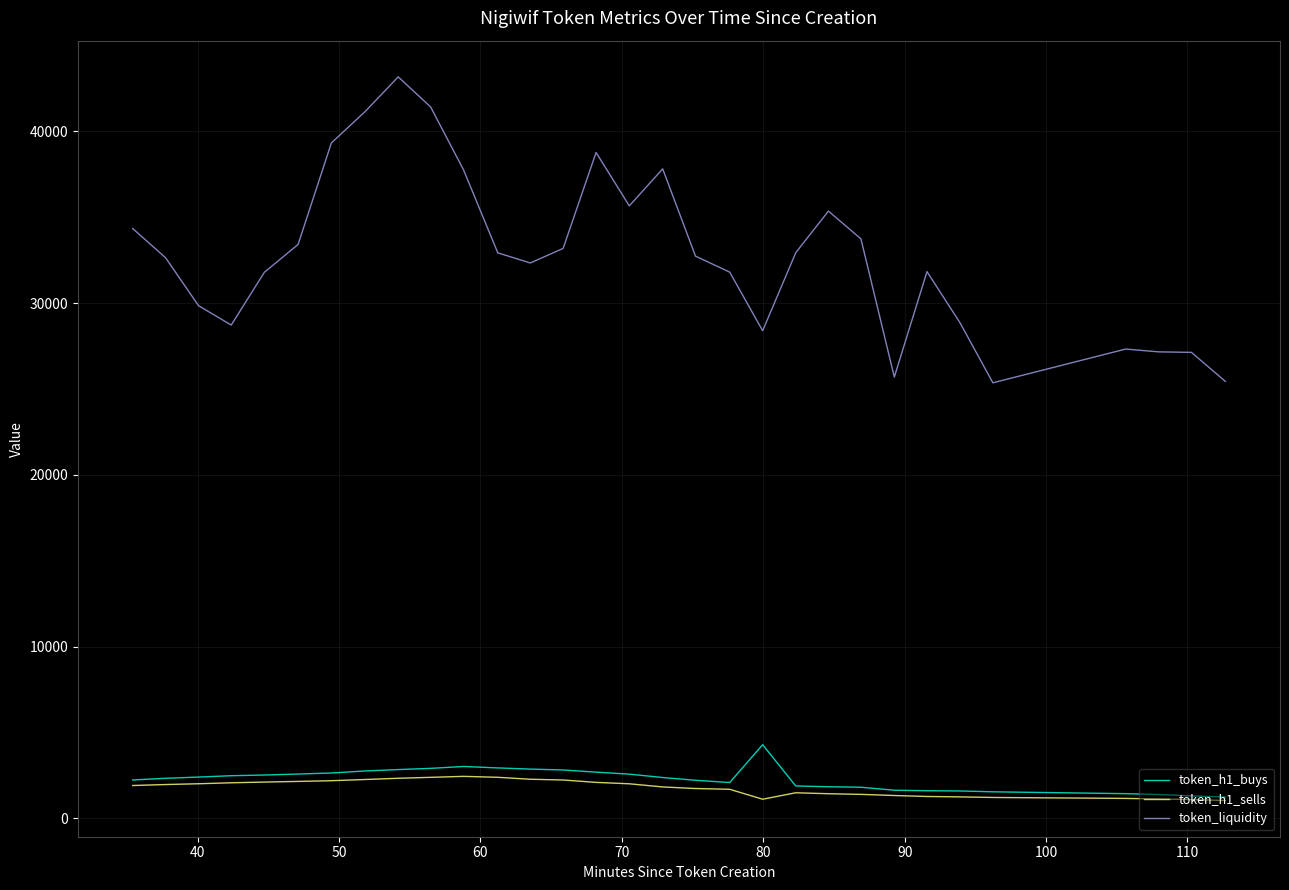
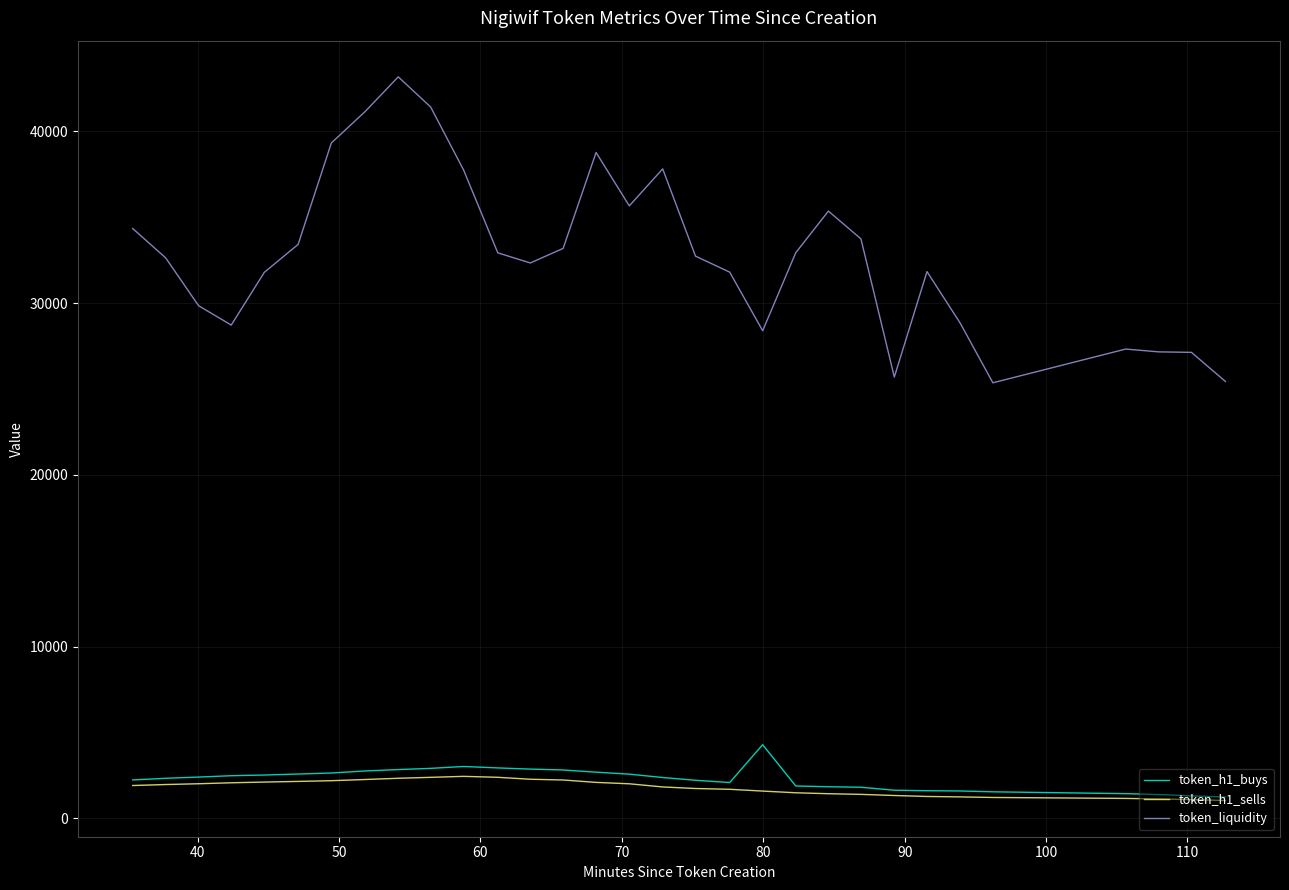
token_h1_sells, 80: 1100 -> 1600
